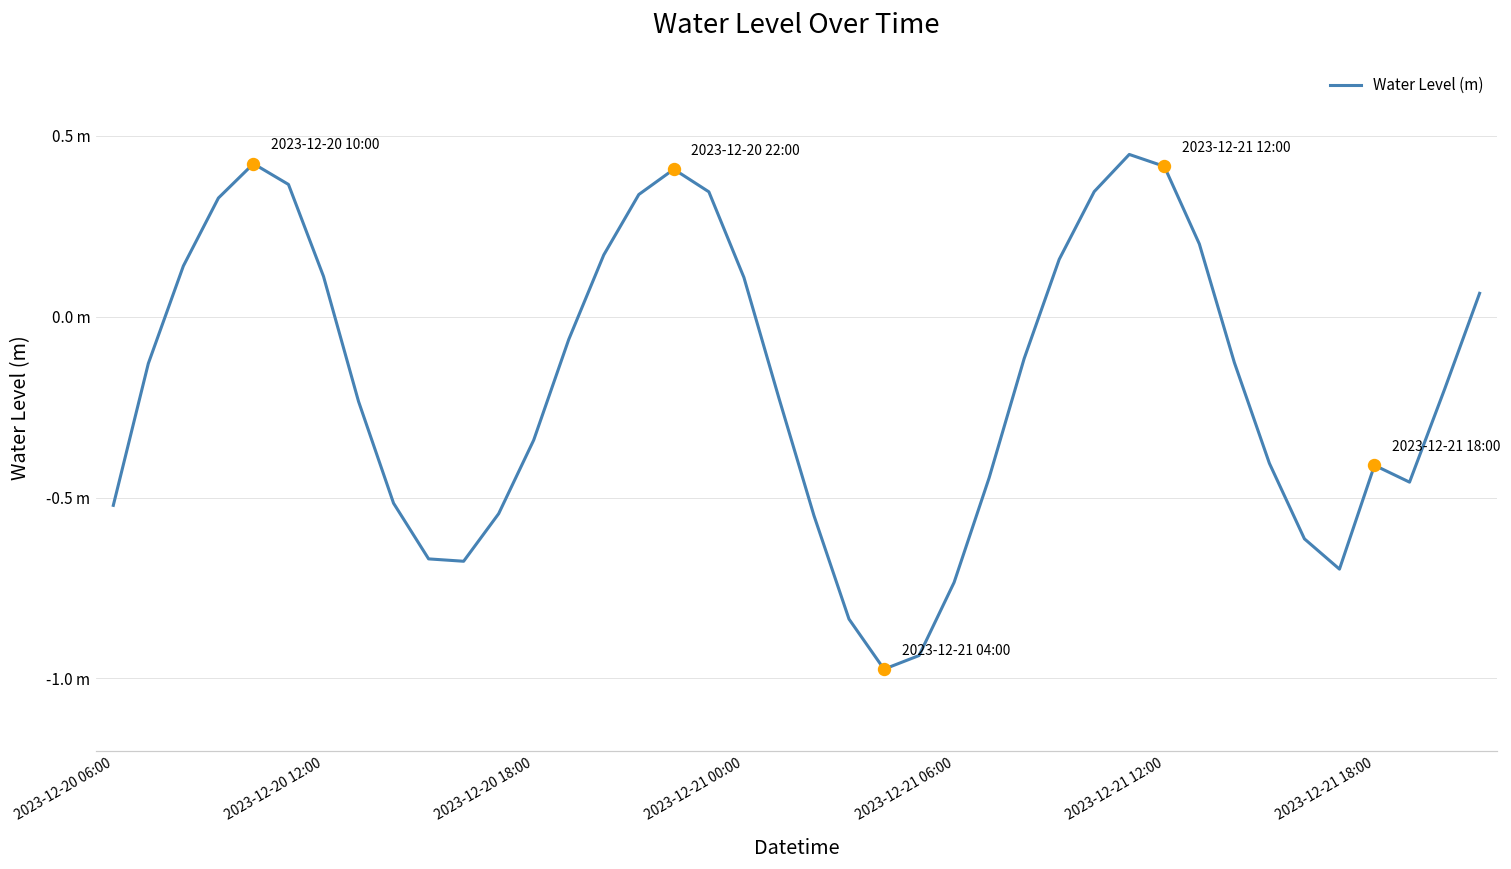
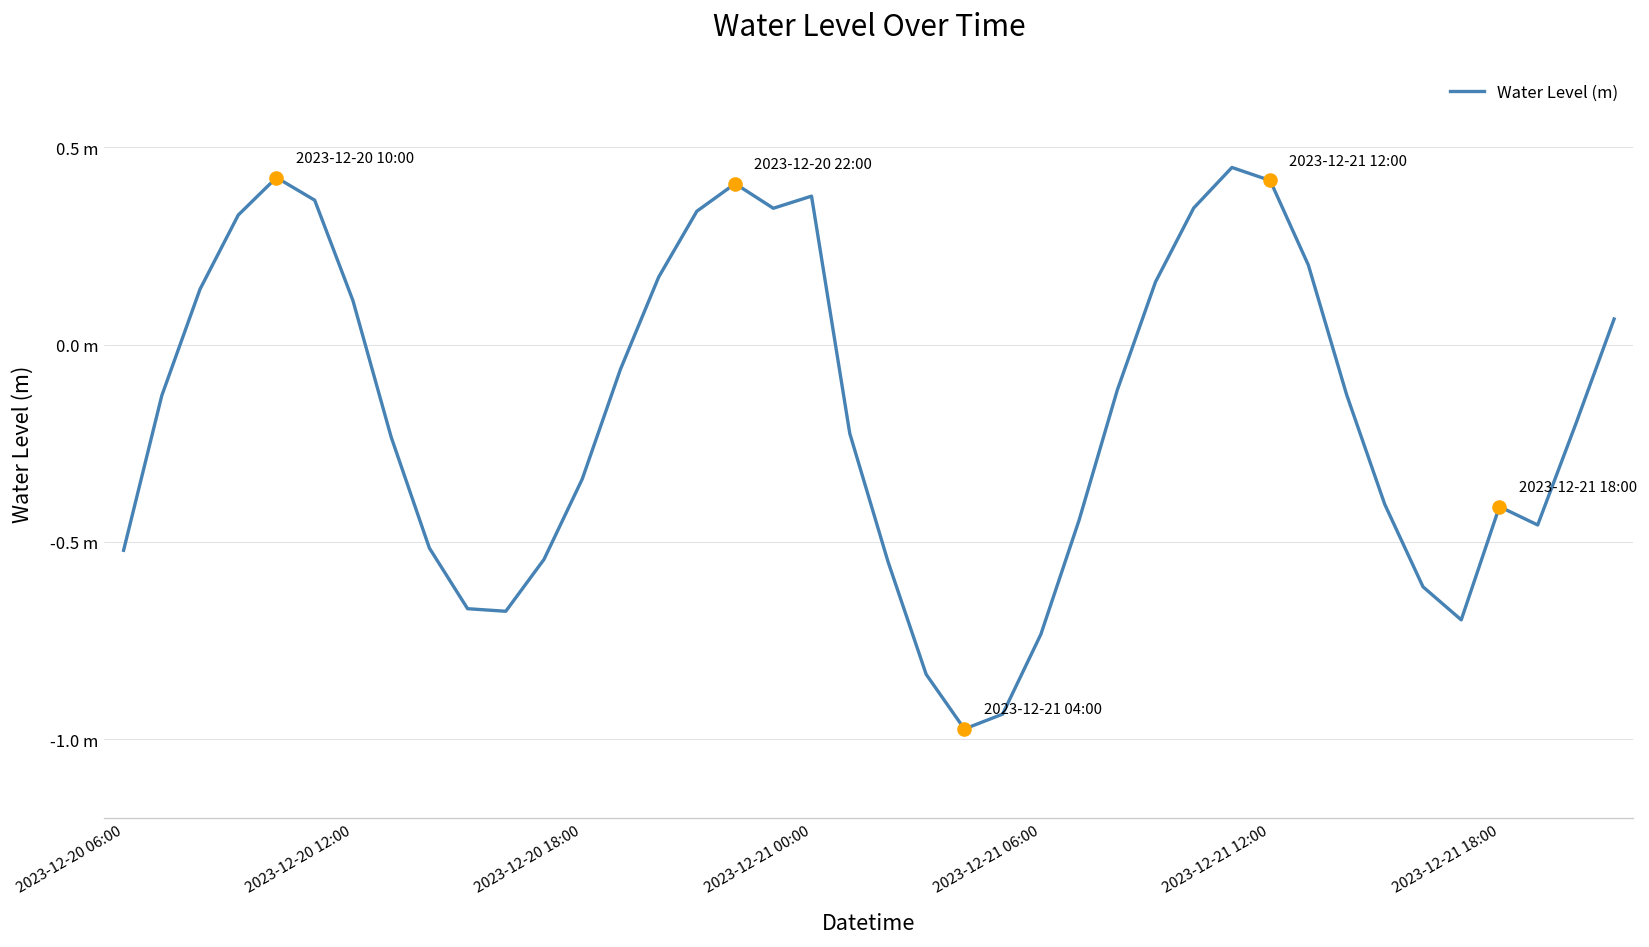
Water Level (m), 2023-12-21 00:00: 0.11 m -> 0.38 m
